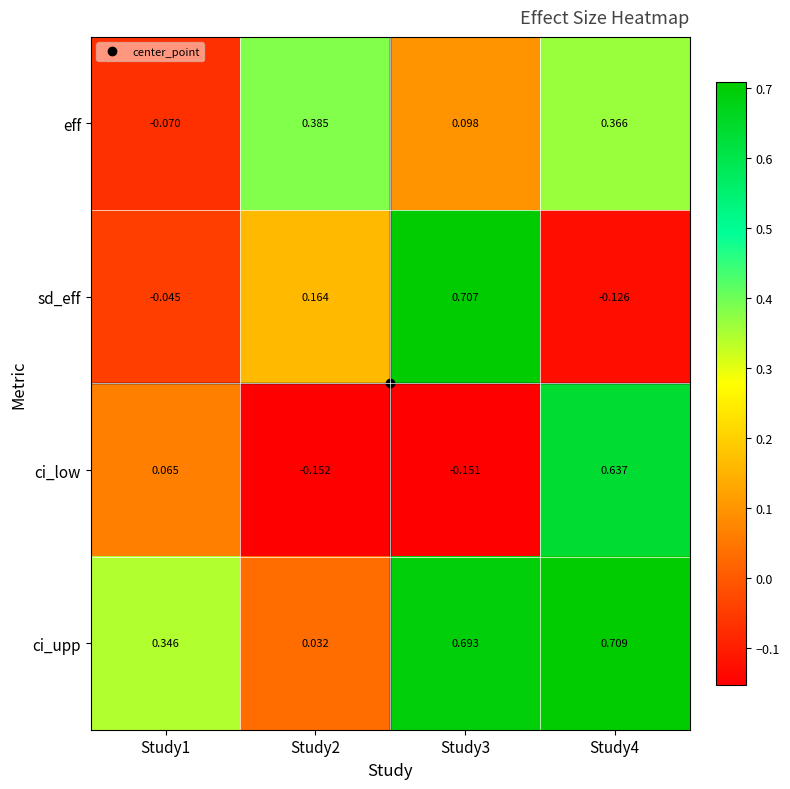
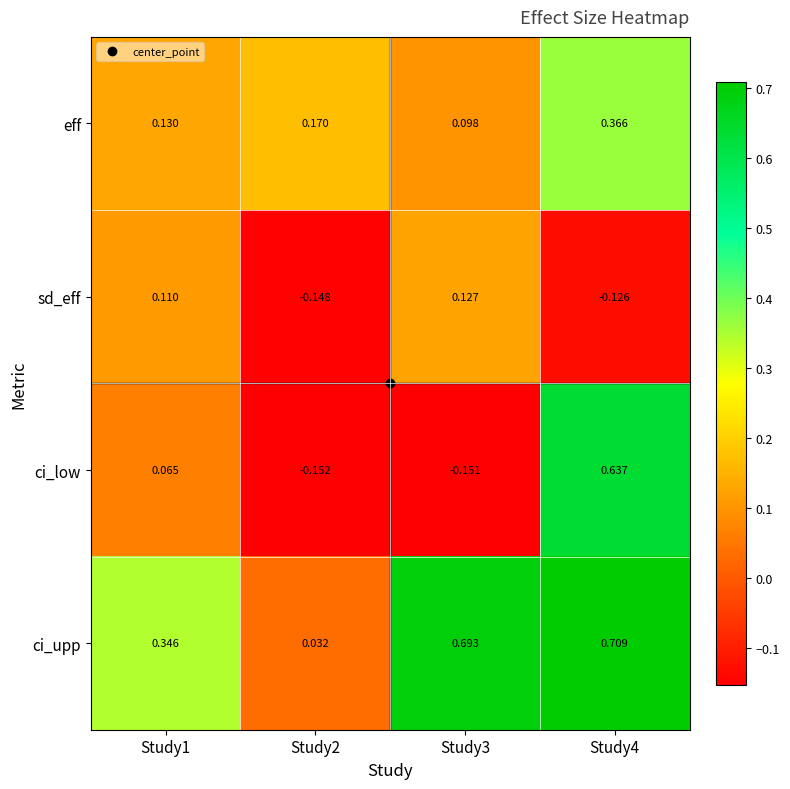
eff, Study1: -0.070 -> 0.130
eff, Study2: 0.385 -> 0.170
sd_eff, Study1: -0.045 -> 0.110
sd_eff, Study2: 0.164 -> -0.148
sd_eff, Study3: 0.707 -> 0.127
